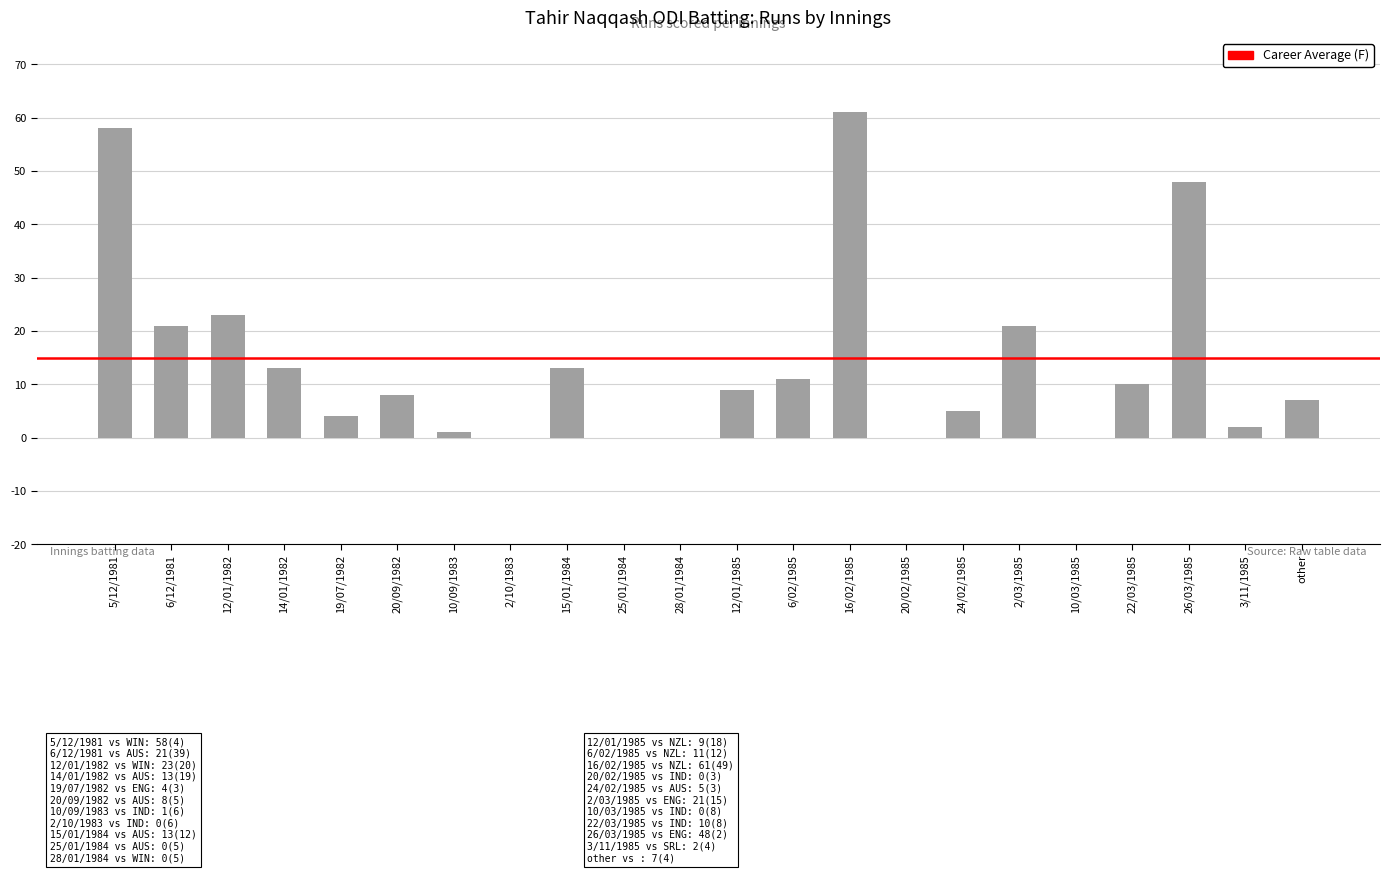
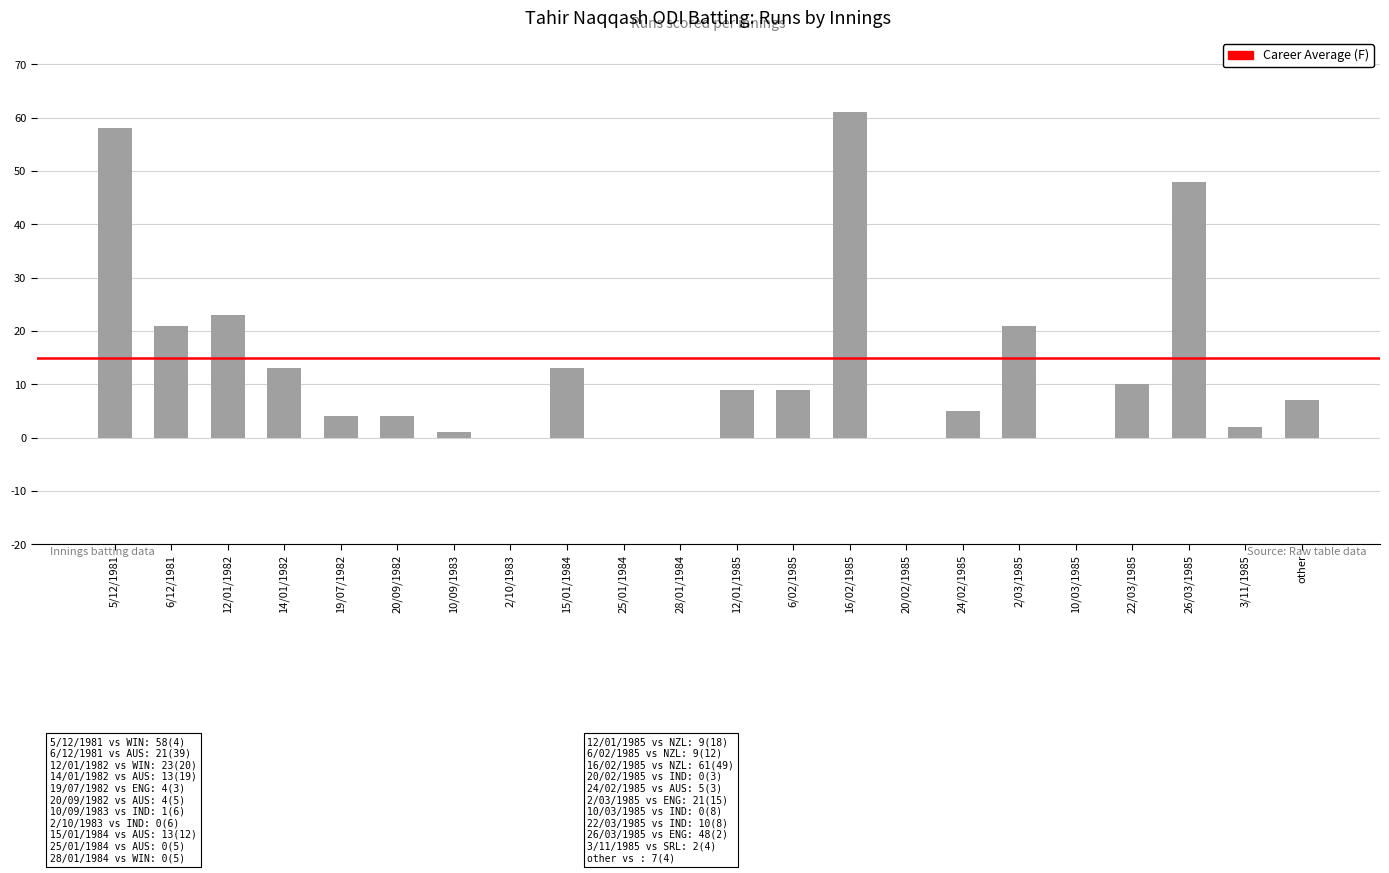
20/09/1982: 8(5) -> 4(5)
6/02/1985: 11(12) -> 9(12)
